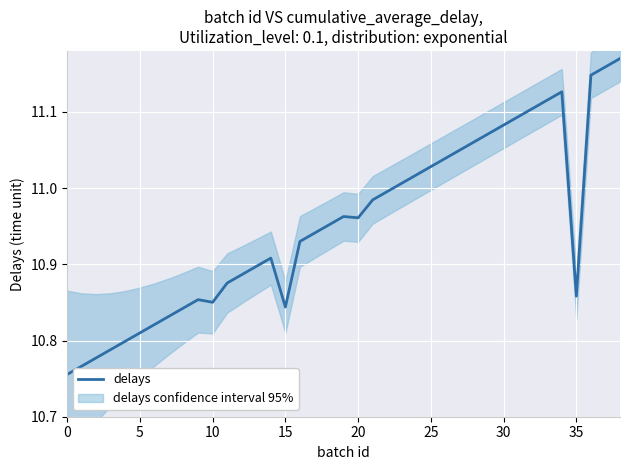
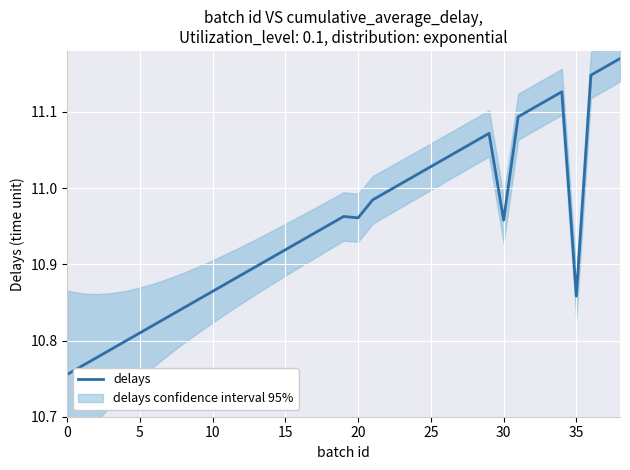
delays, 10: 10.85 -> 10.86
delays, 15: 10.84 -> 10.92
delays, 30: 11.08 -> 10.96
